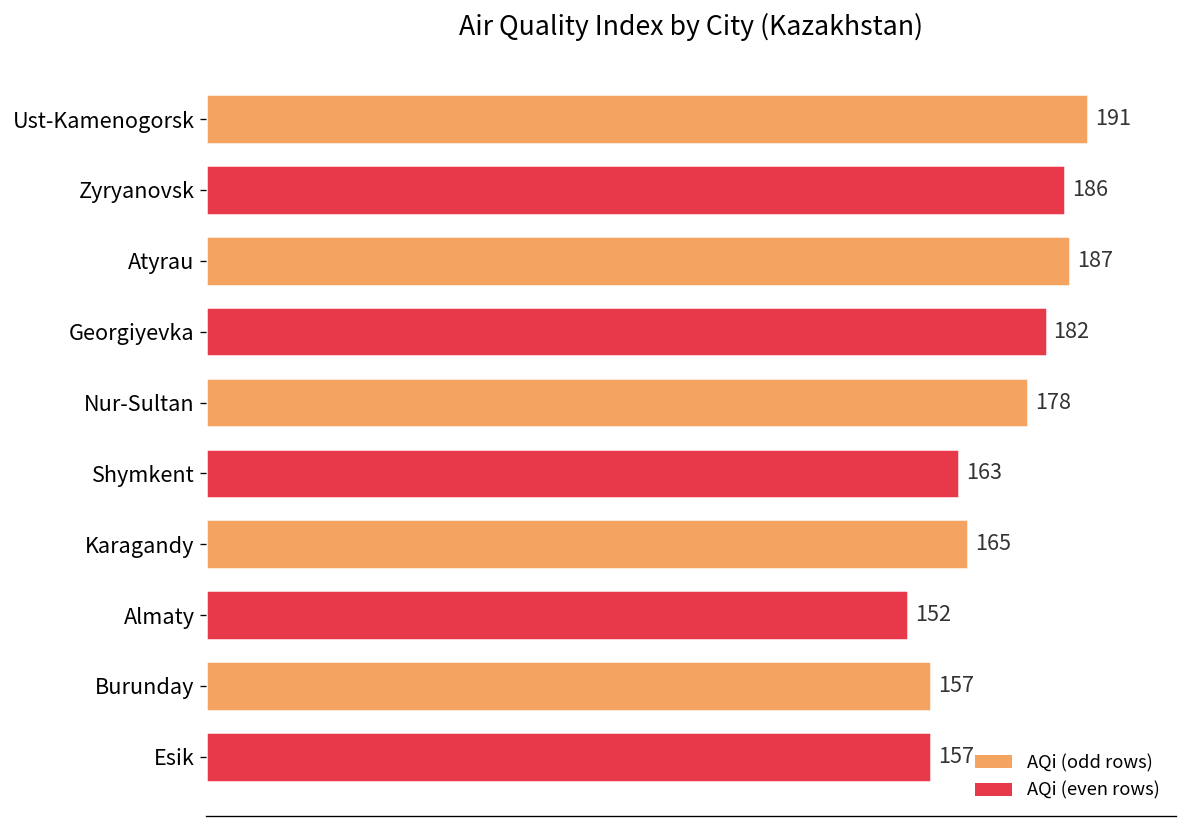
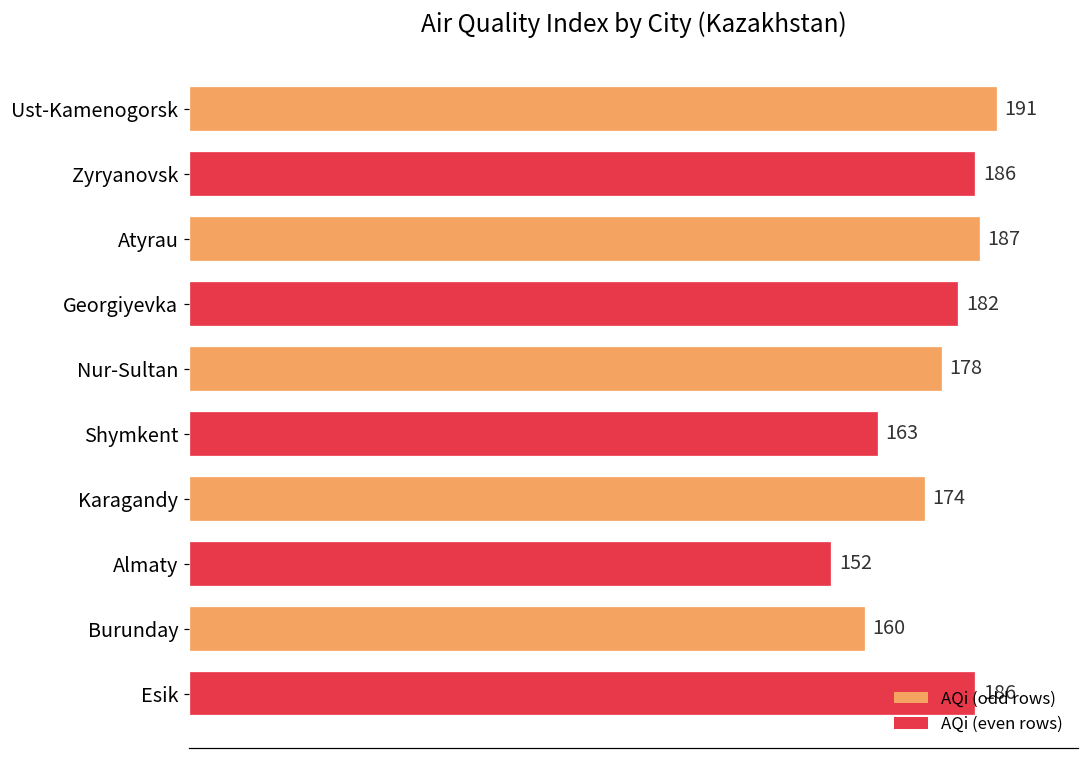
Karagandy: 165 -> 174
Burunday: 157 -> 160
Esik: 157 -> 186
